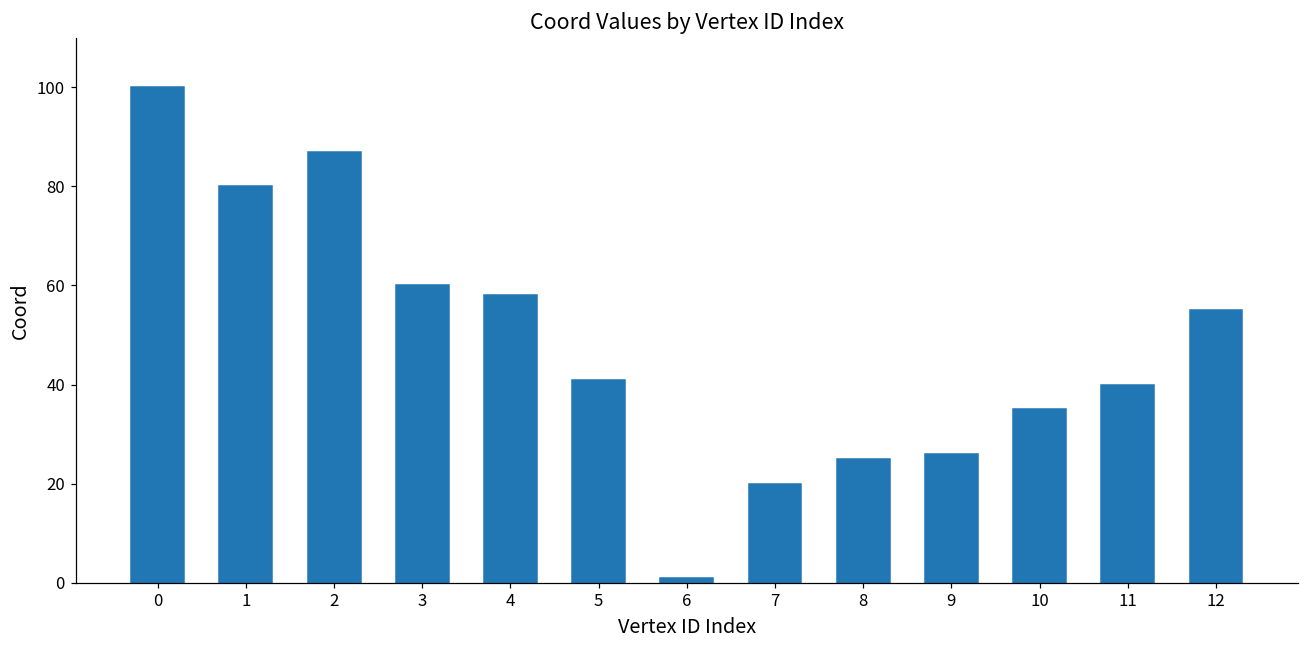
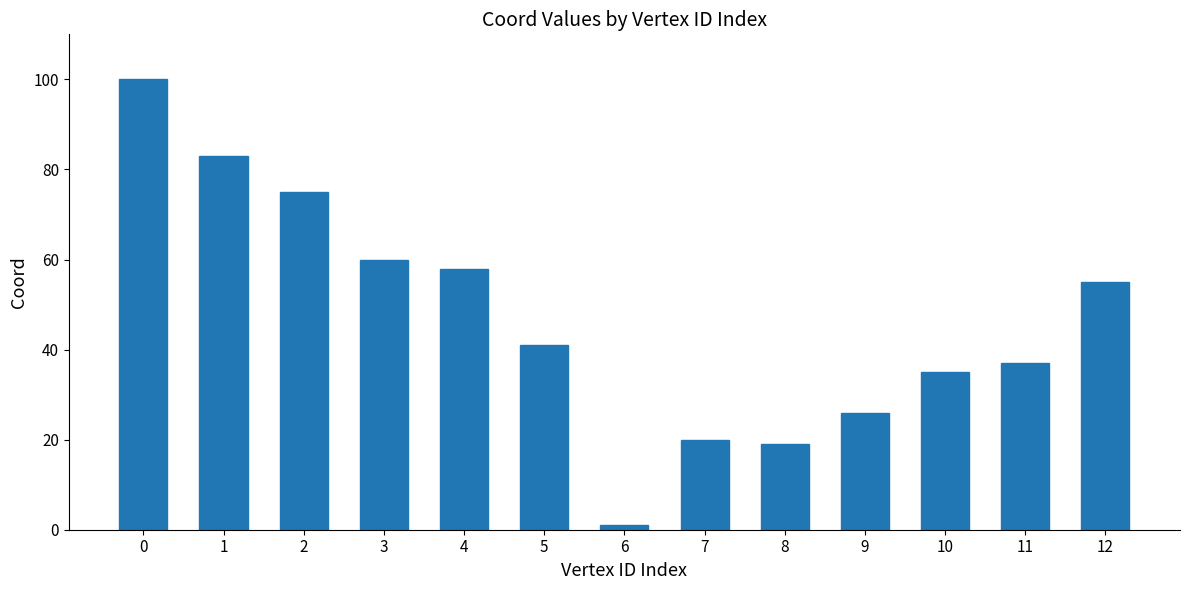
1: 80 -> 83
2: 87 -> 75
8: 25 -> 19
11: 40 -> 37
